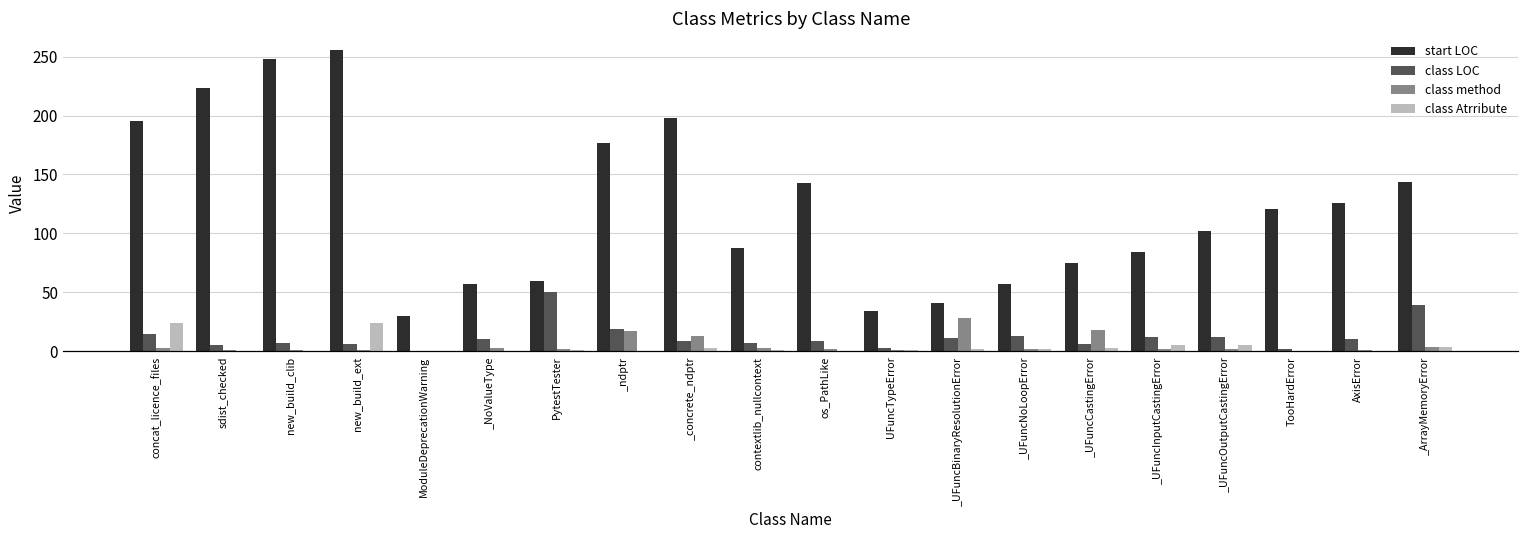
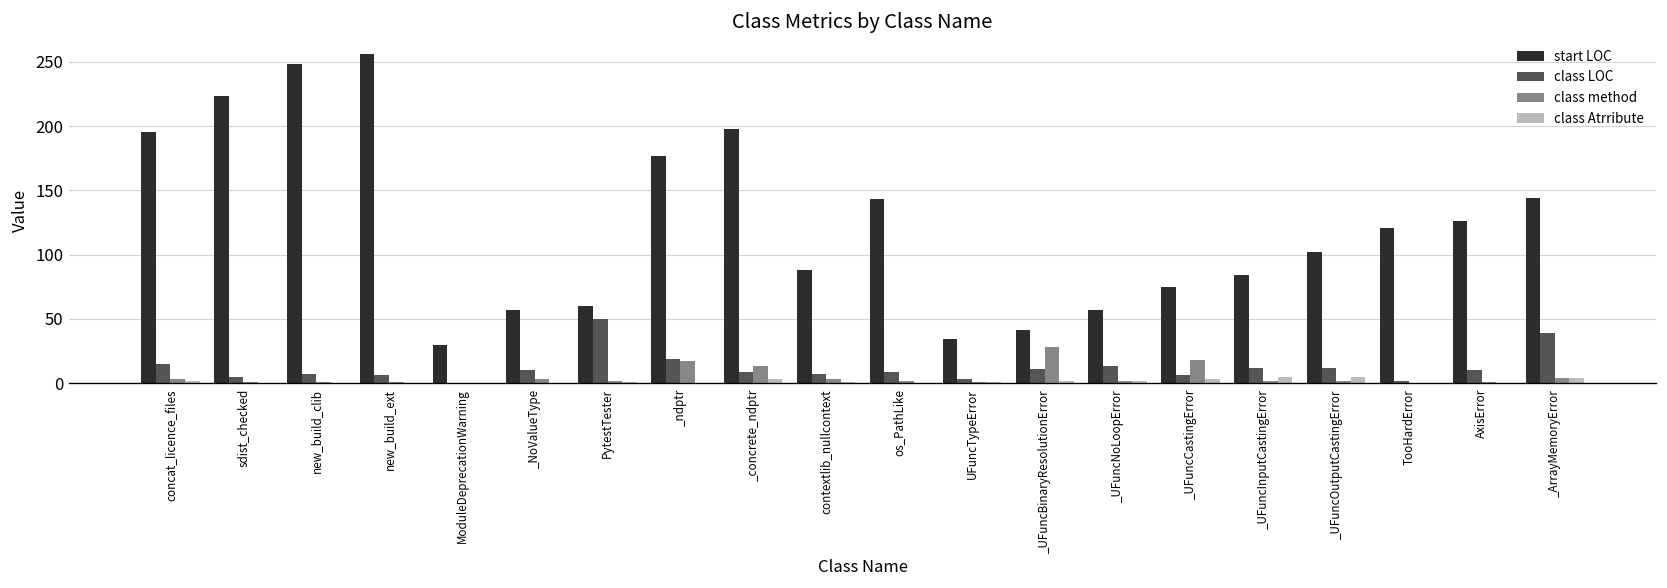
class Atrribute, concat_licence_files: 24 -> 2
class Atrribute, new_build_ext: 24 -> 0
